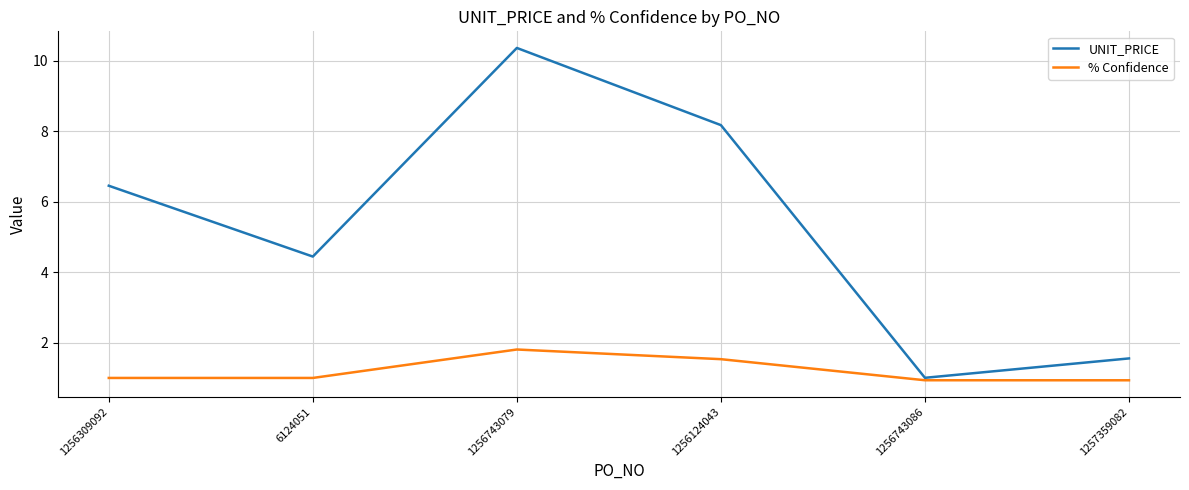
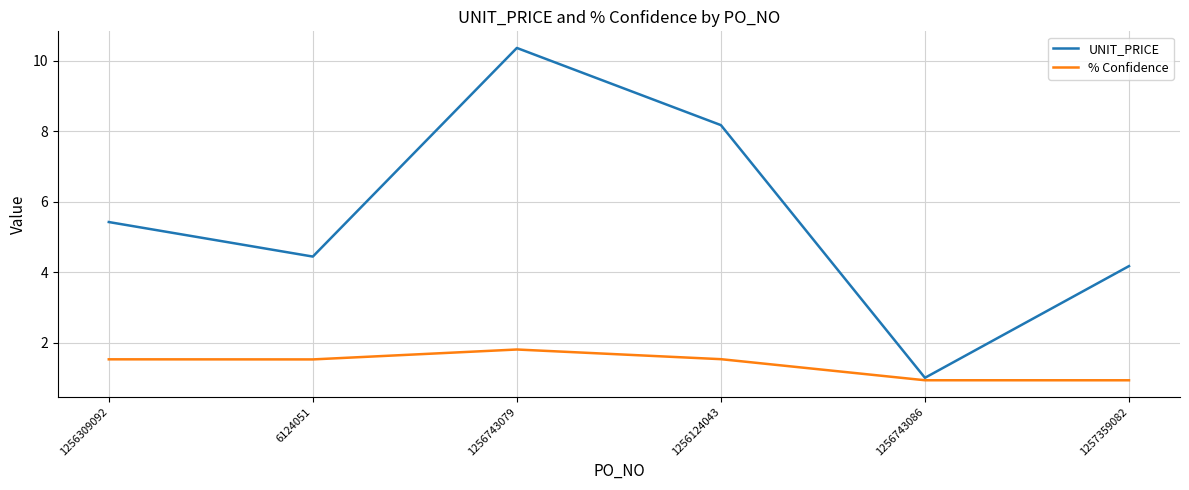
UNIT_PRICE, 1256309092: 6.5 -> 5.4
% Confidence, 1256309092: 1.0 -> 1.5
% Confidence, 6124051: 1.0 -> 1.5
UNIT_PRICE, 1257359082: 1.6 -> 4.2
